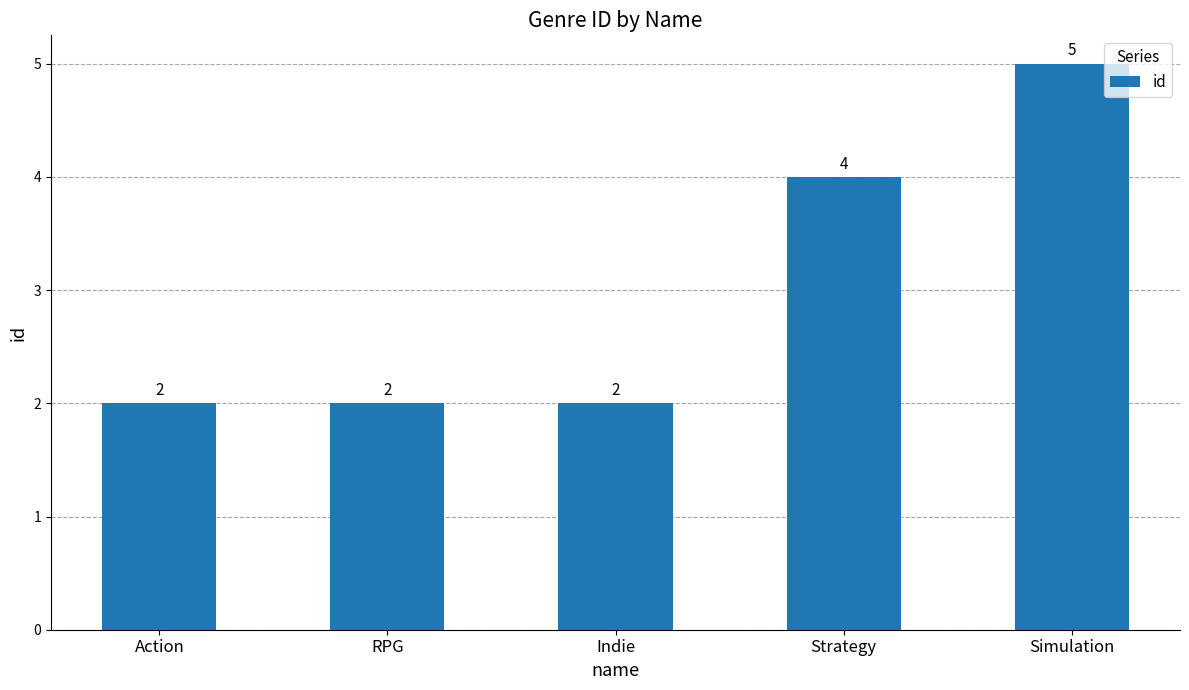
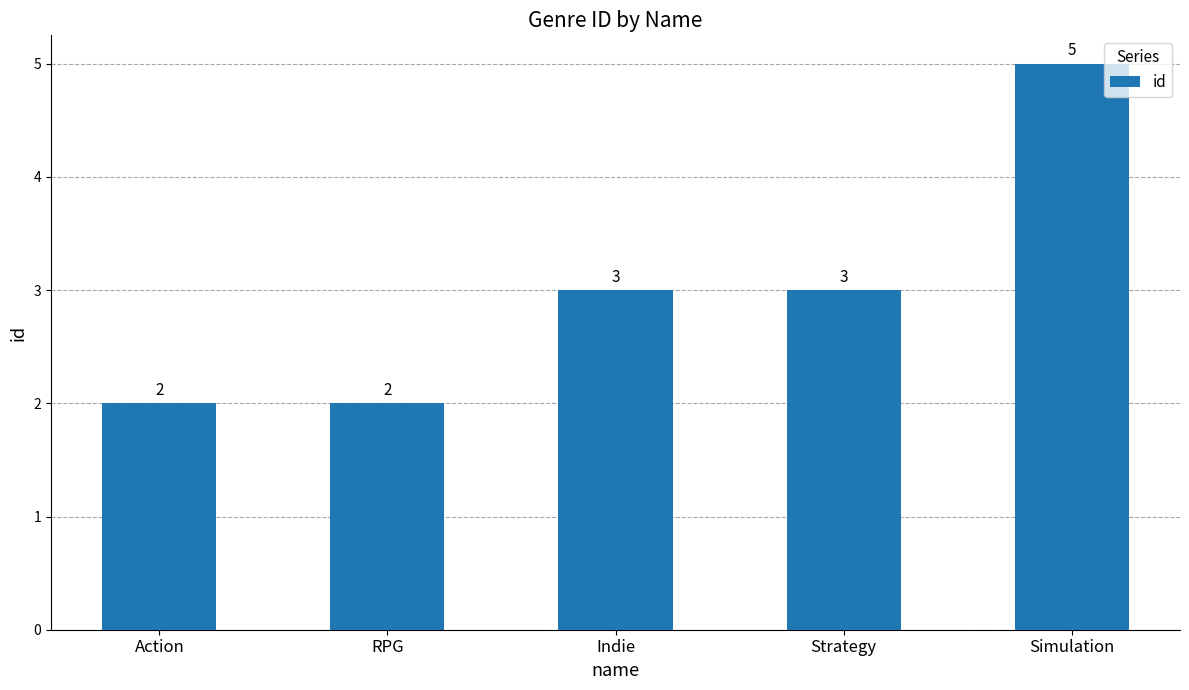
Indie: 2 -> 3
Strategy: 4 -> 3
